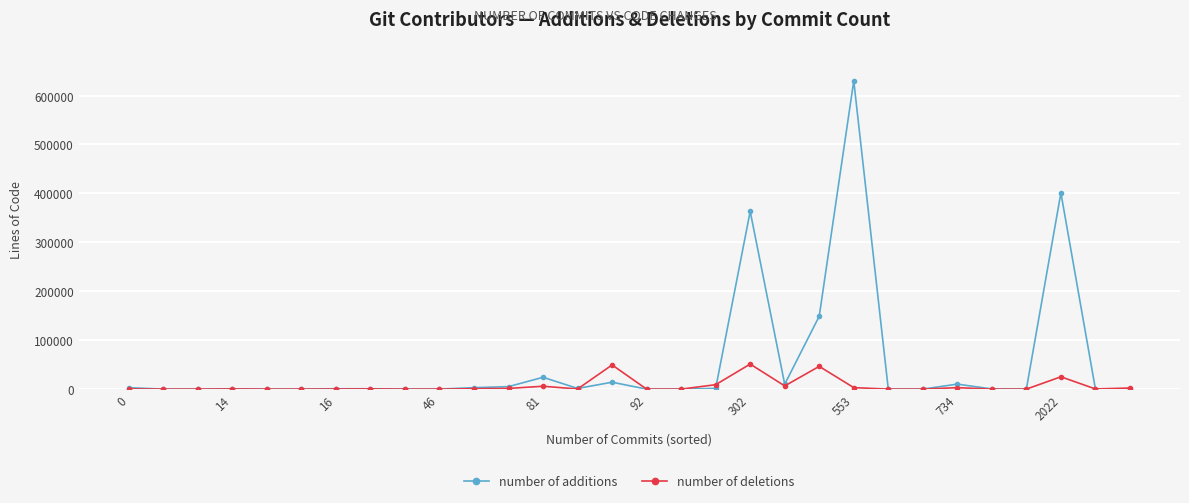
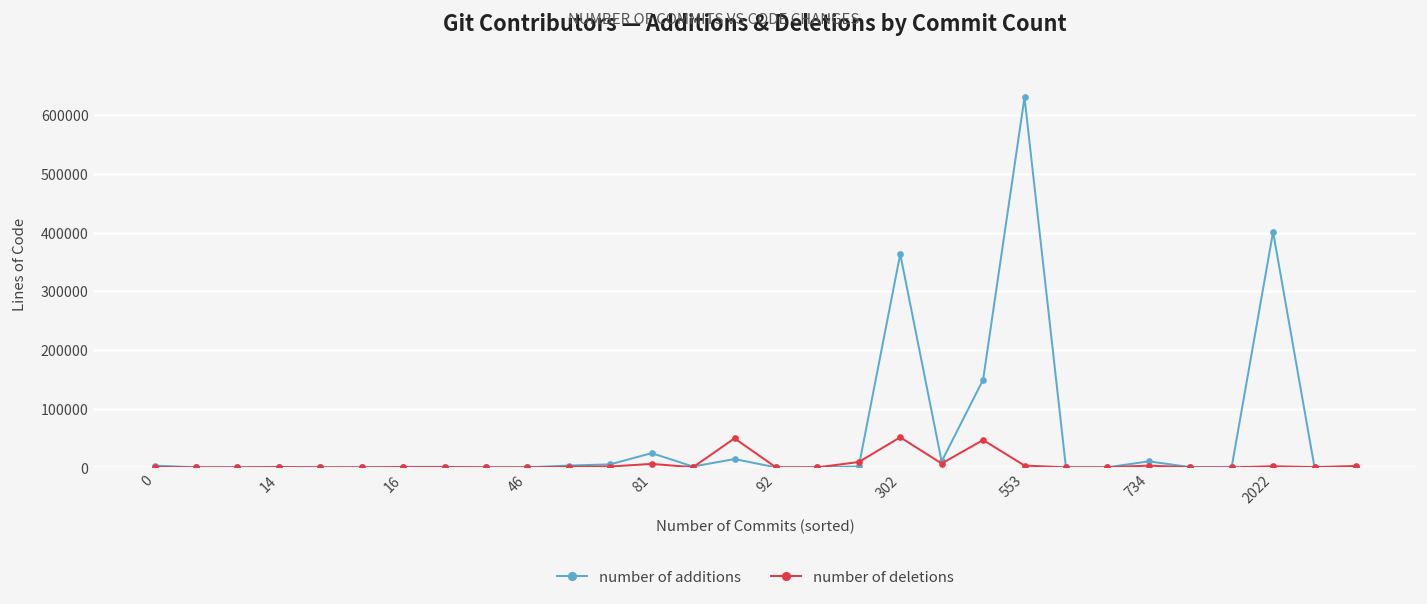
number of deletions, 2022: 30000 -> 0
